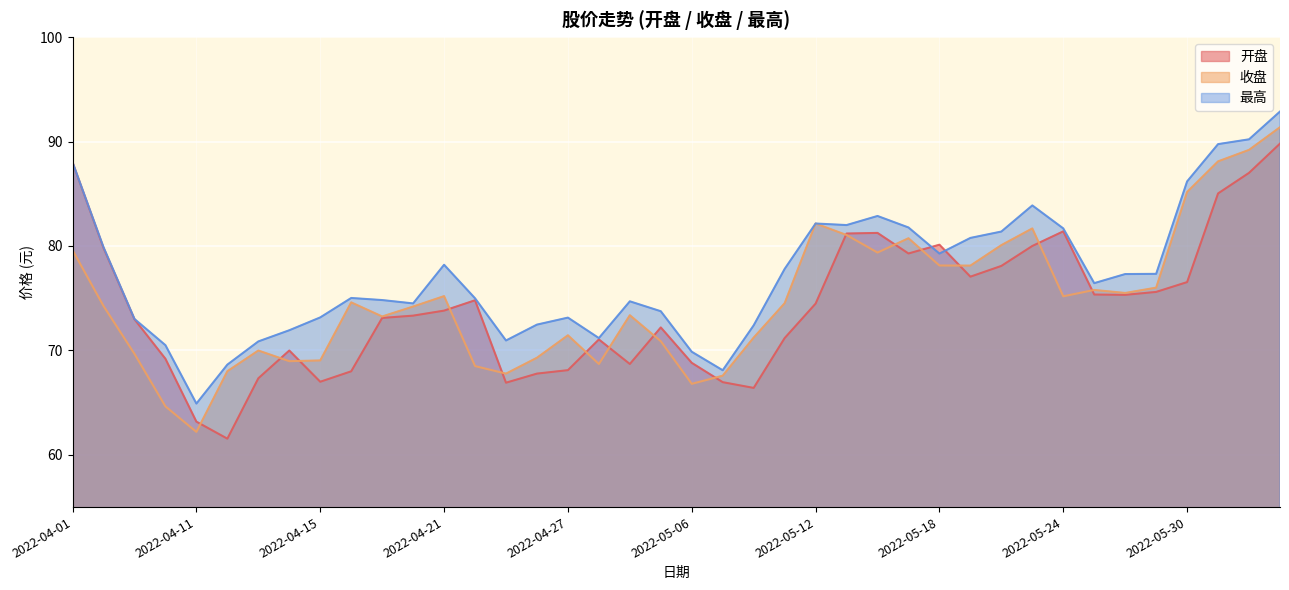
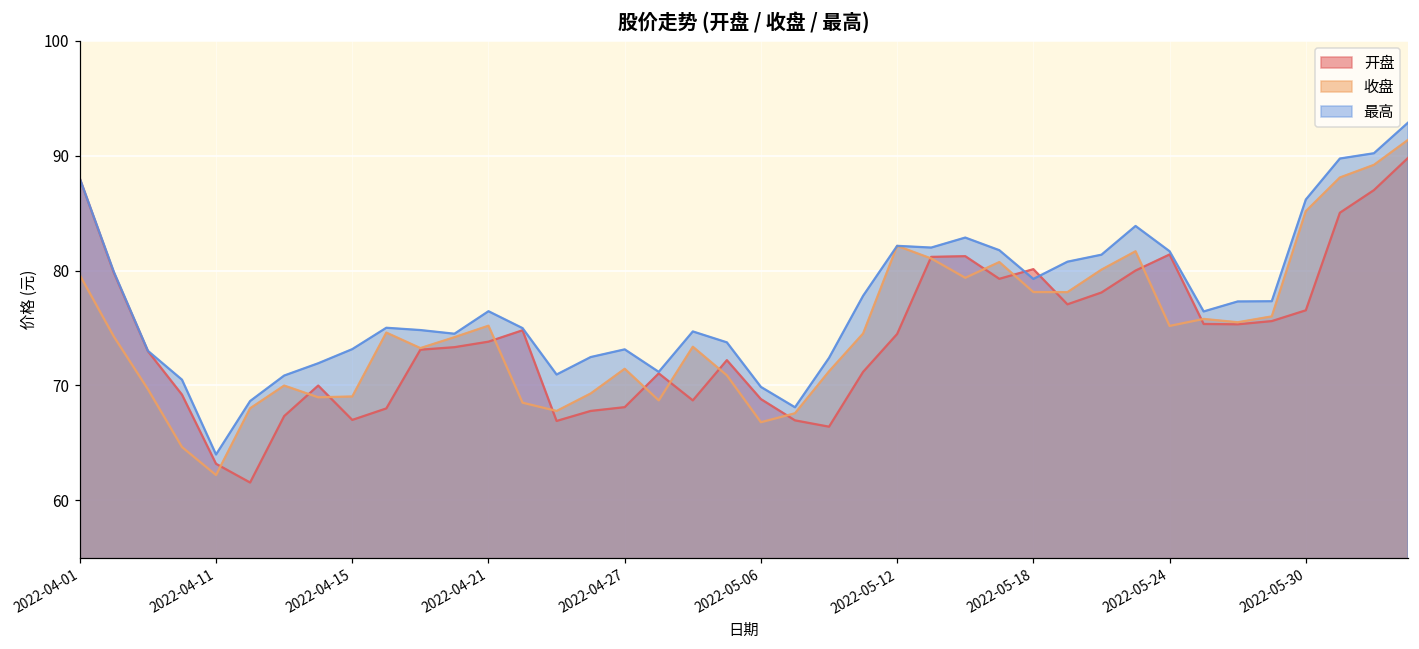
最高, 2022-04-11: 64.9 -> 64.0
最高, 2022-04-21: 78.2 -> 76.5
